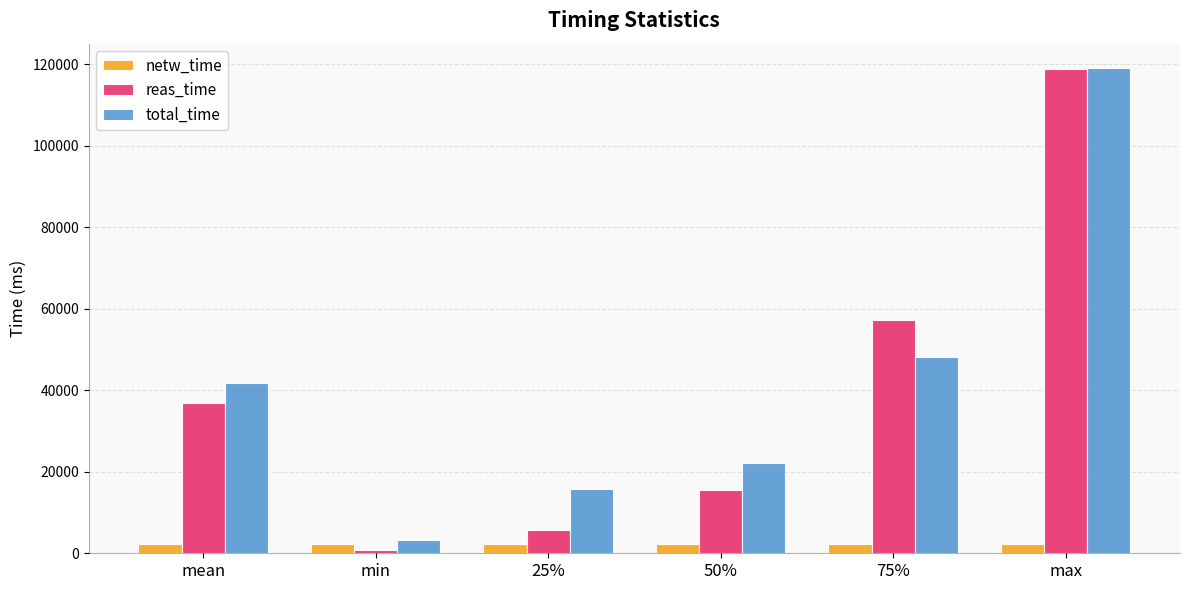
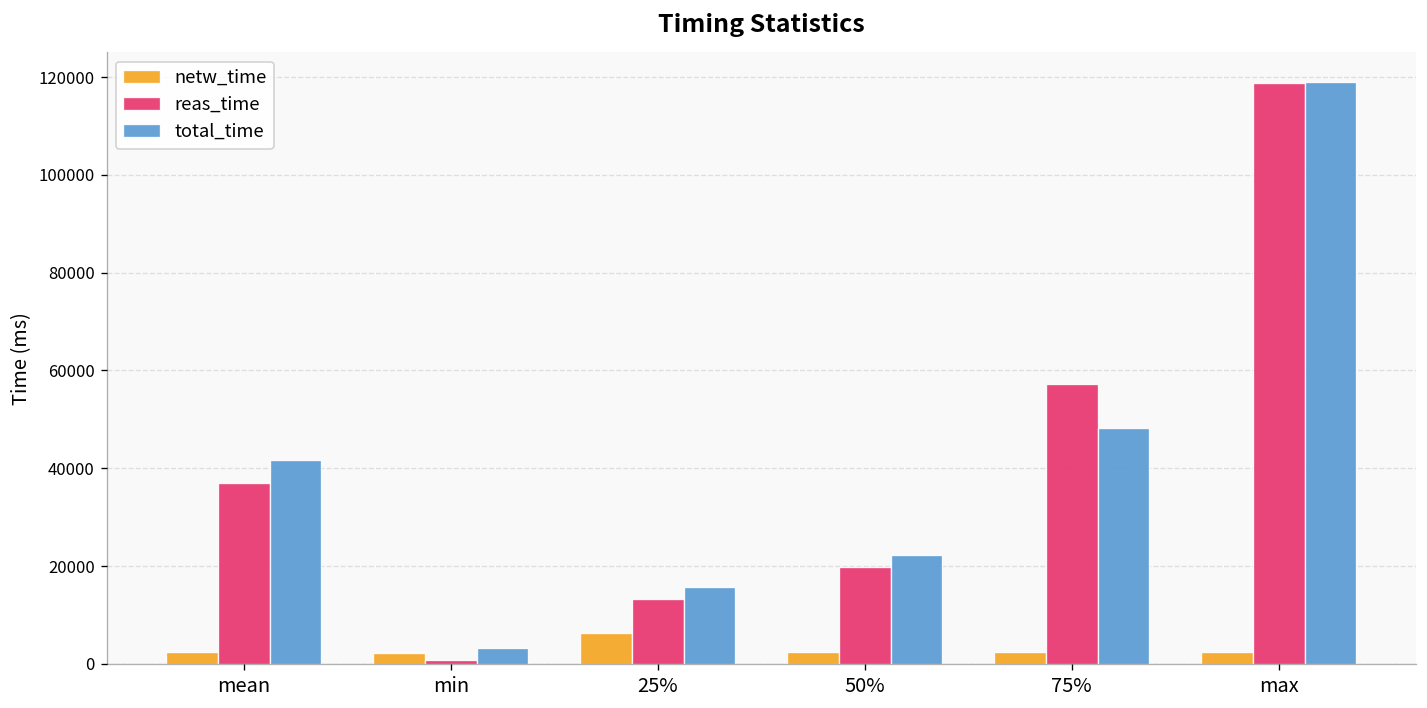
netw_time, 25%: 2000 -> 6000
reas_time, 25%: 6000 -> 13000
reas_time, 50%: 16000 -> 20000
